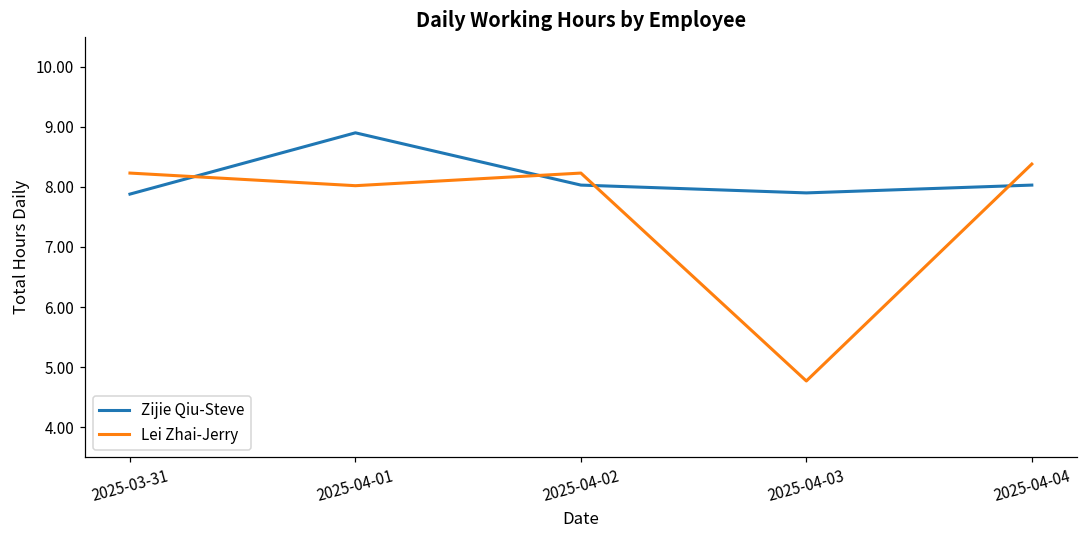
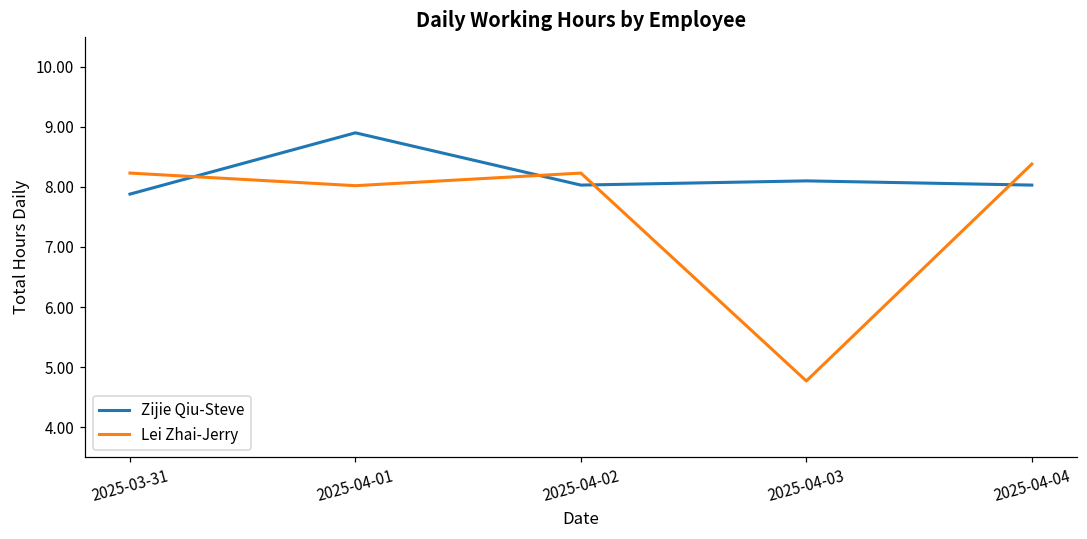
Zijie Qiu-Steve, 2025-04-03: 7.9 -> 8.1
